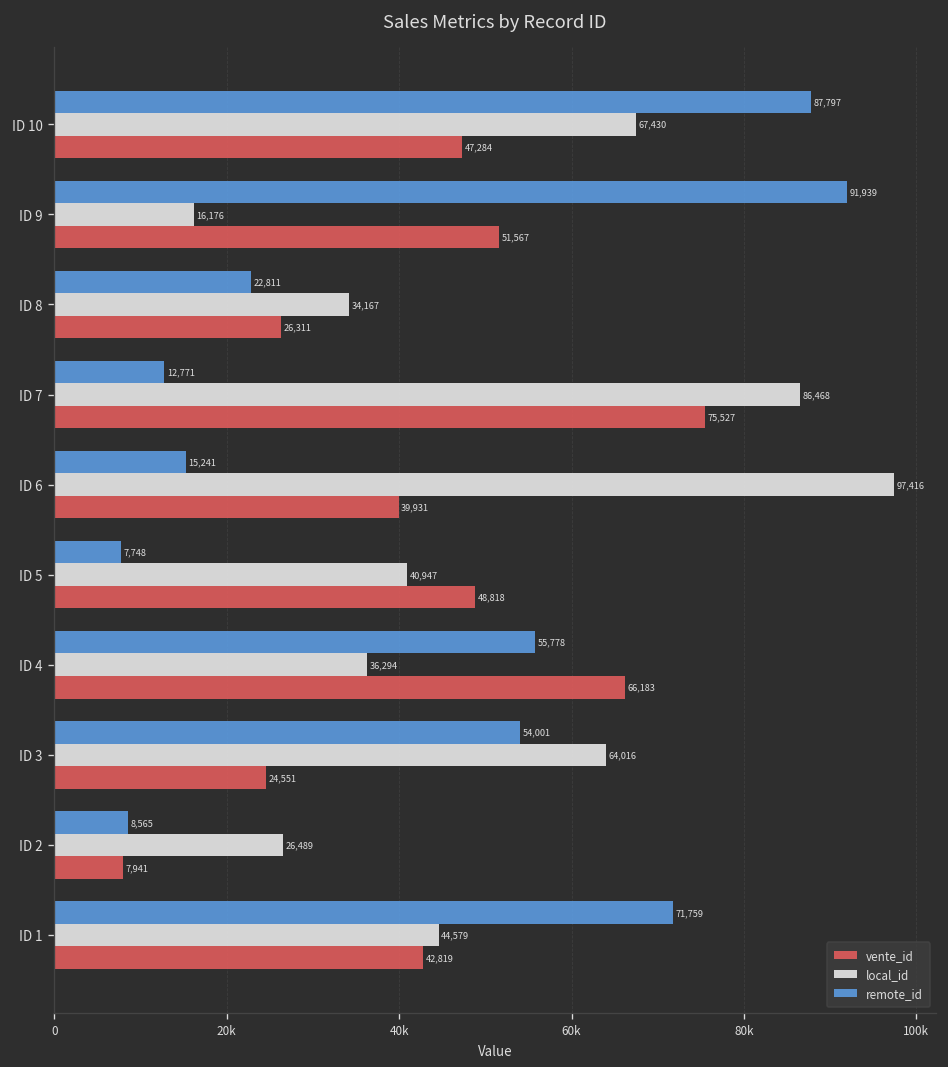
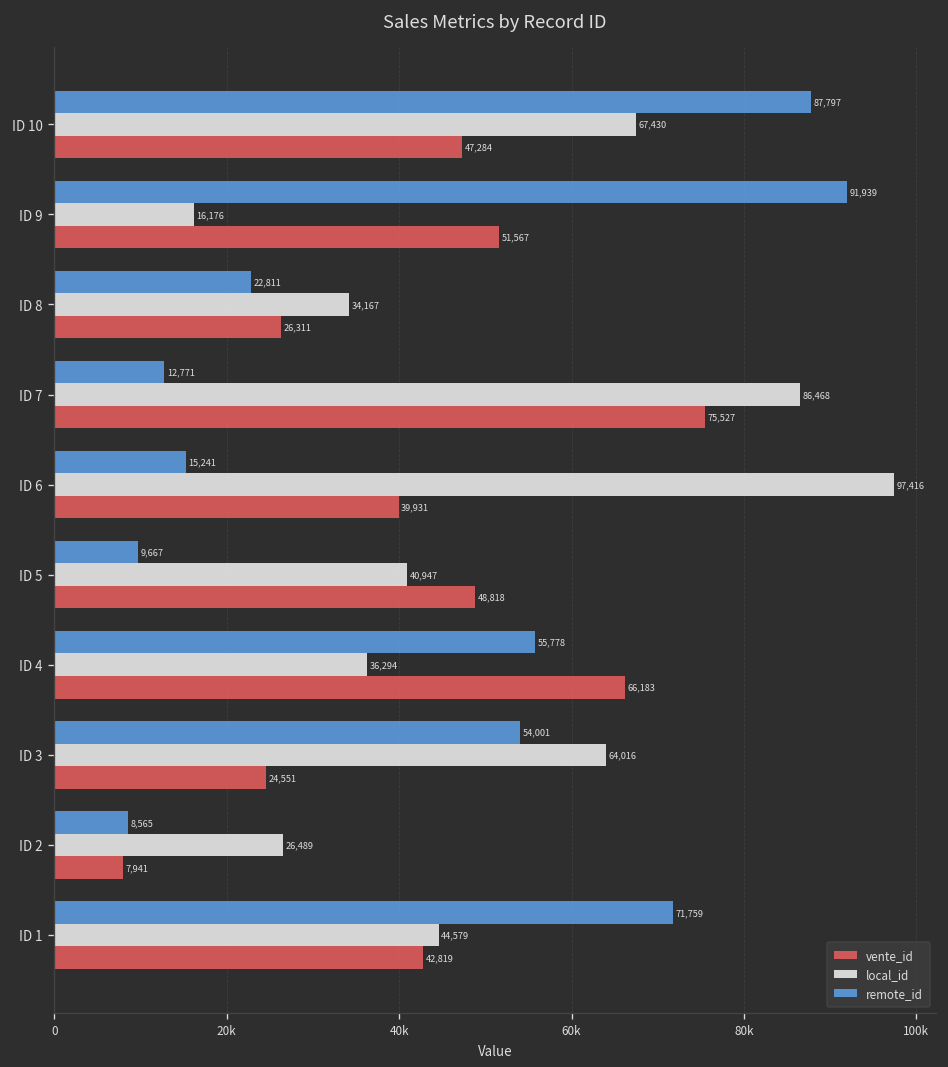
remote_id, ID 5: 7,748 -> 9,667
